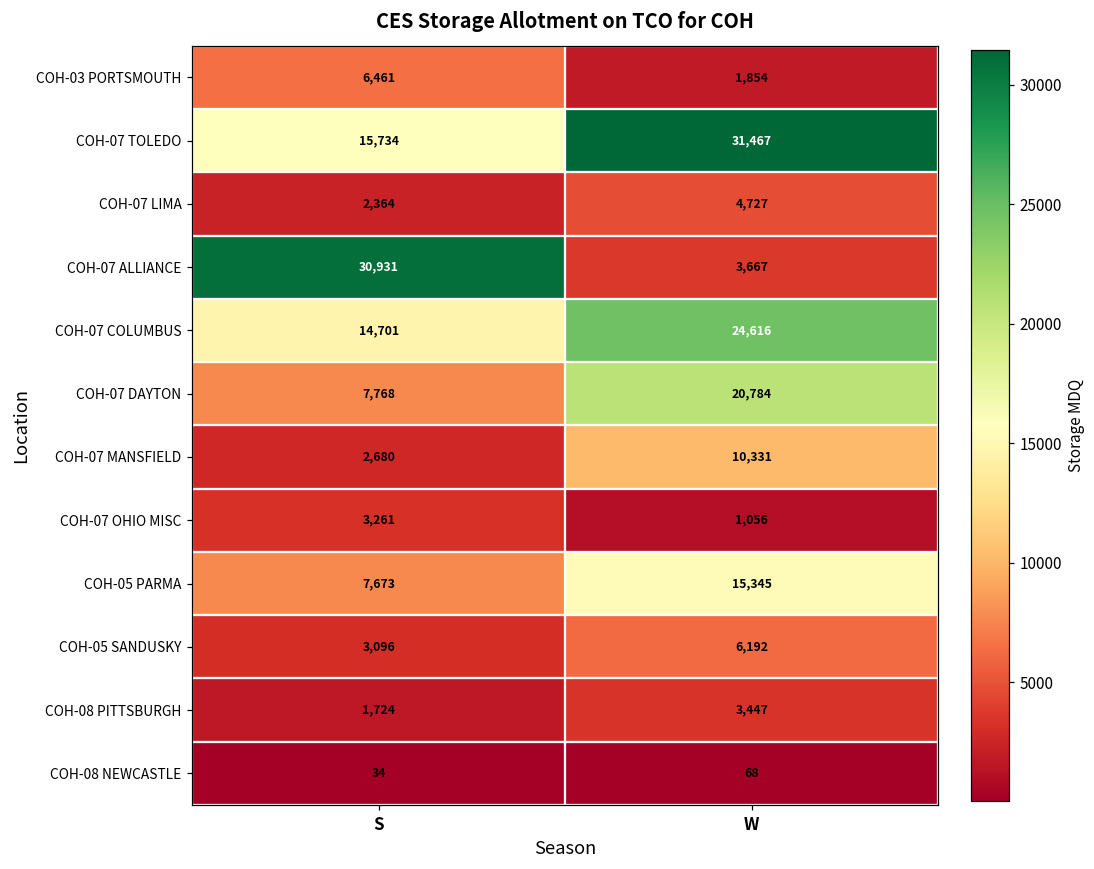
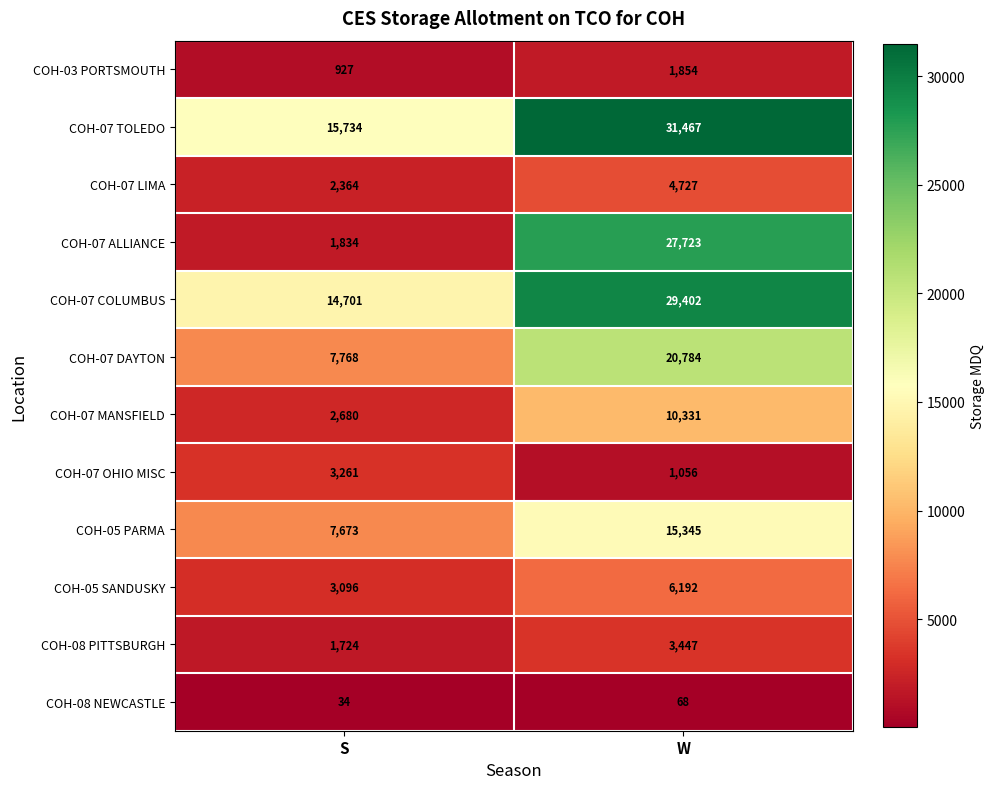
COH-03 PORTSMOUTH, S: 6,461 -> 927
COH-07 ALLIANCE, S: 30,931 -> 1,834
COH-07 ALLIANCE, W: 3,667 -> 27,723
COH-07 COLUMBUS, W: 24,616 -> 29,402
